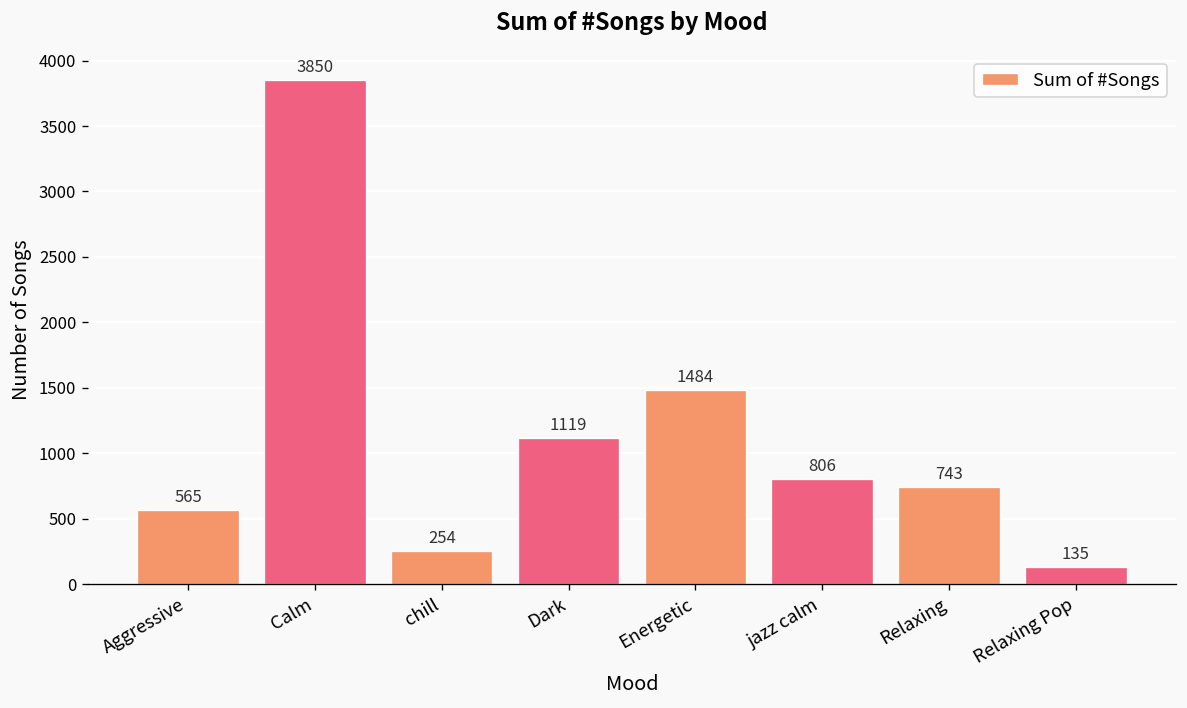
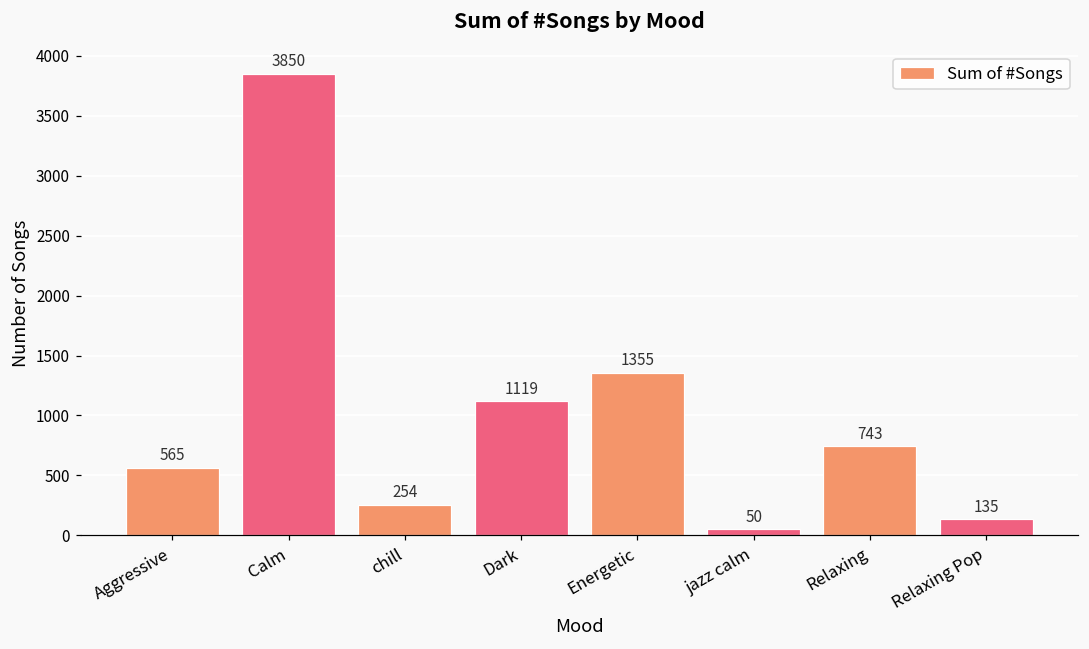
Energetic: 1484 -> 1355
jazz calm: 806 -> 50
